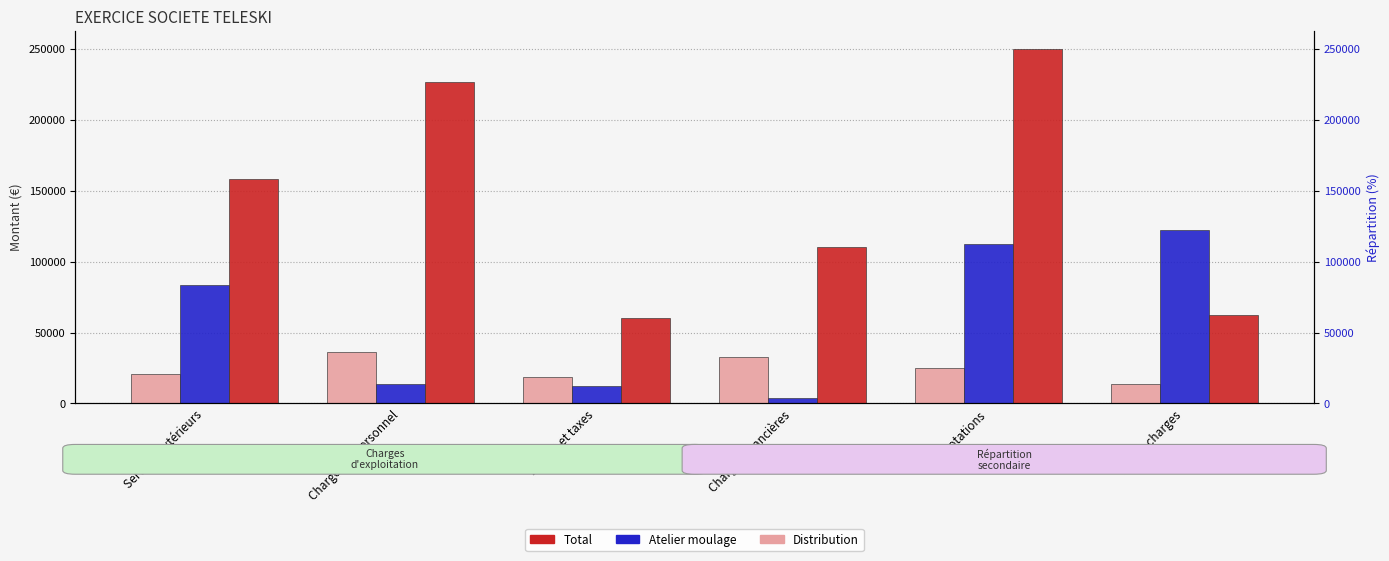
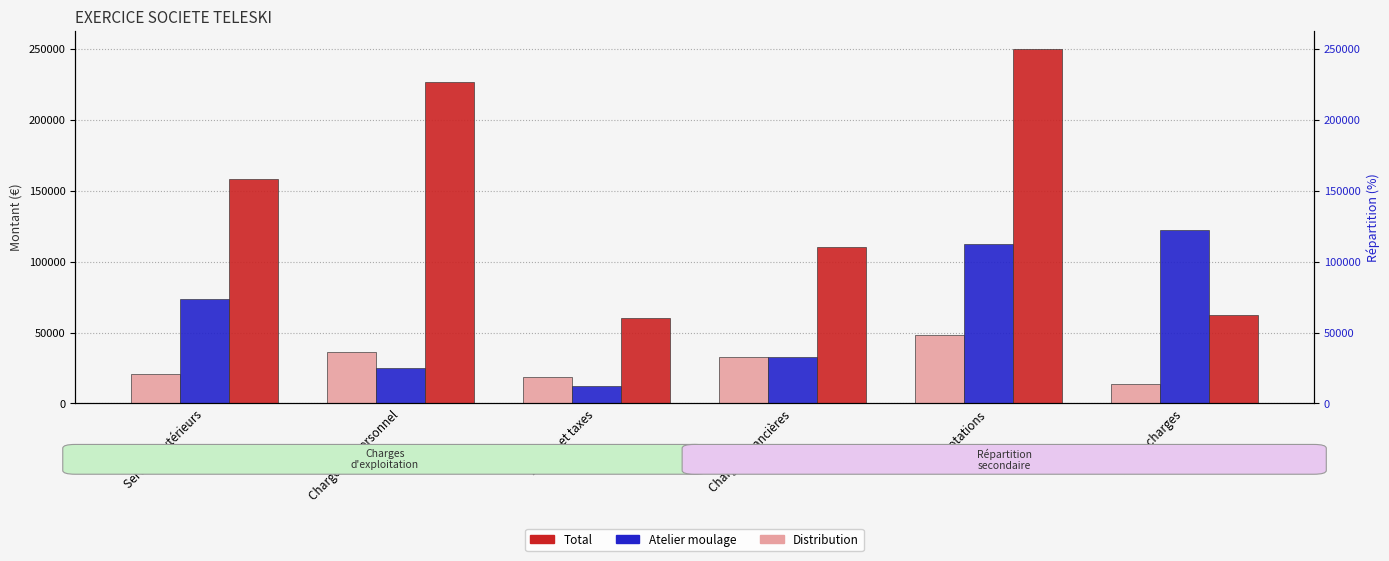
Atelier moulage, Services extérieurs: 83000 -> 73000
Atelier moulage, Charges de personnel: 14000 -> 25000
Atelier moulage, Charges financières: 4000 -> 33000
Distribution, Dotations: 25000 -> 48000
